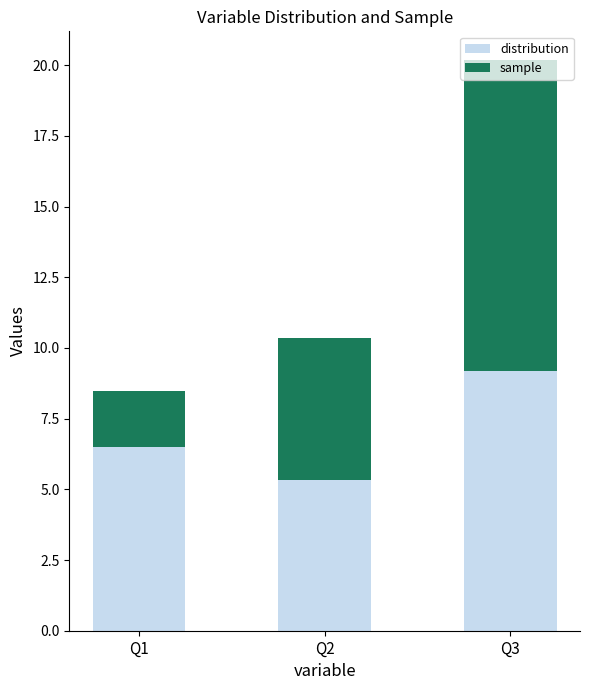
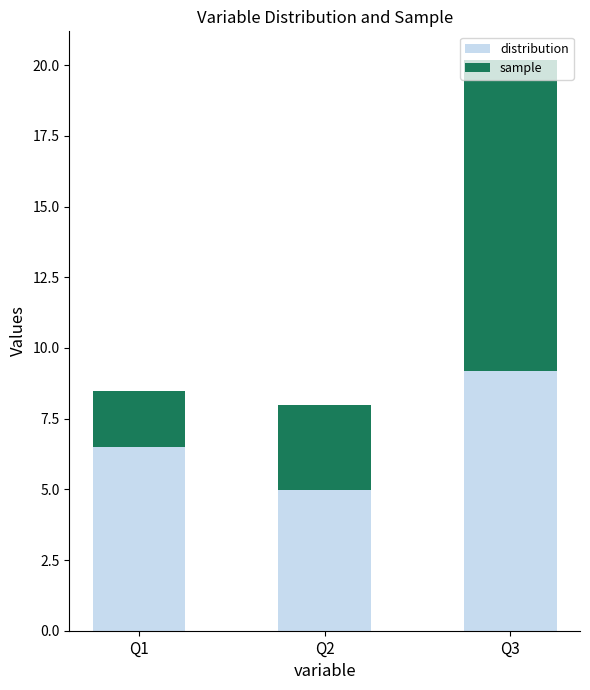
distribution, Q2: 5.3 -> 5.0
sample, Q2: 5 -> 3
